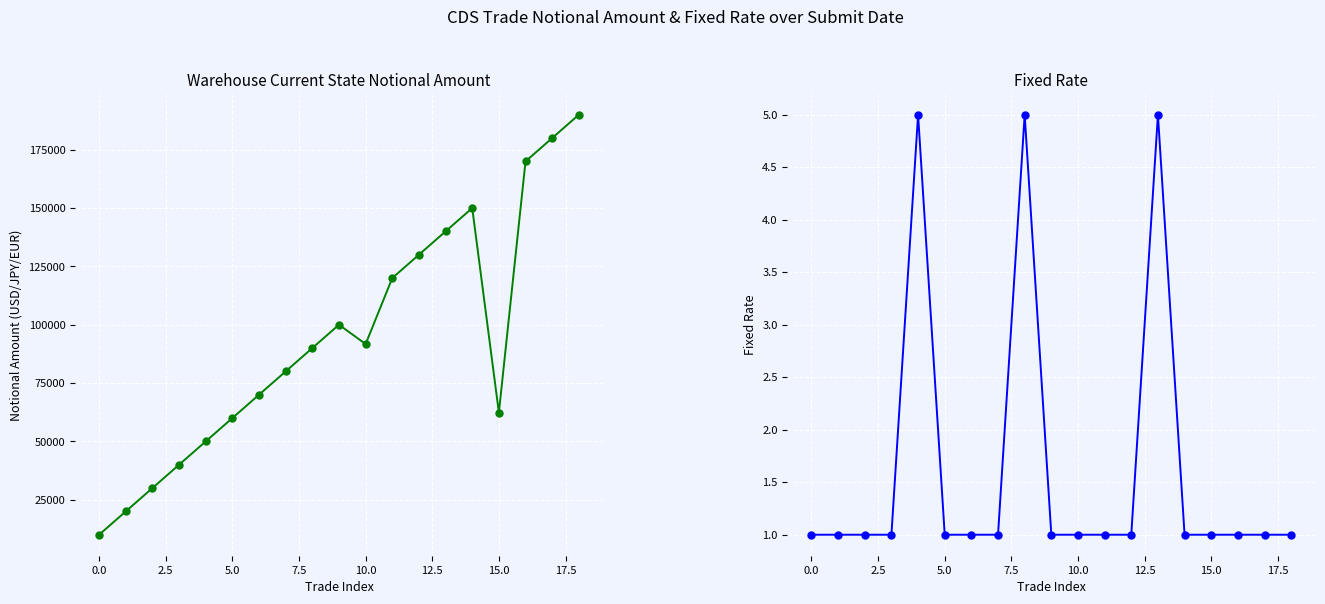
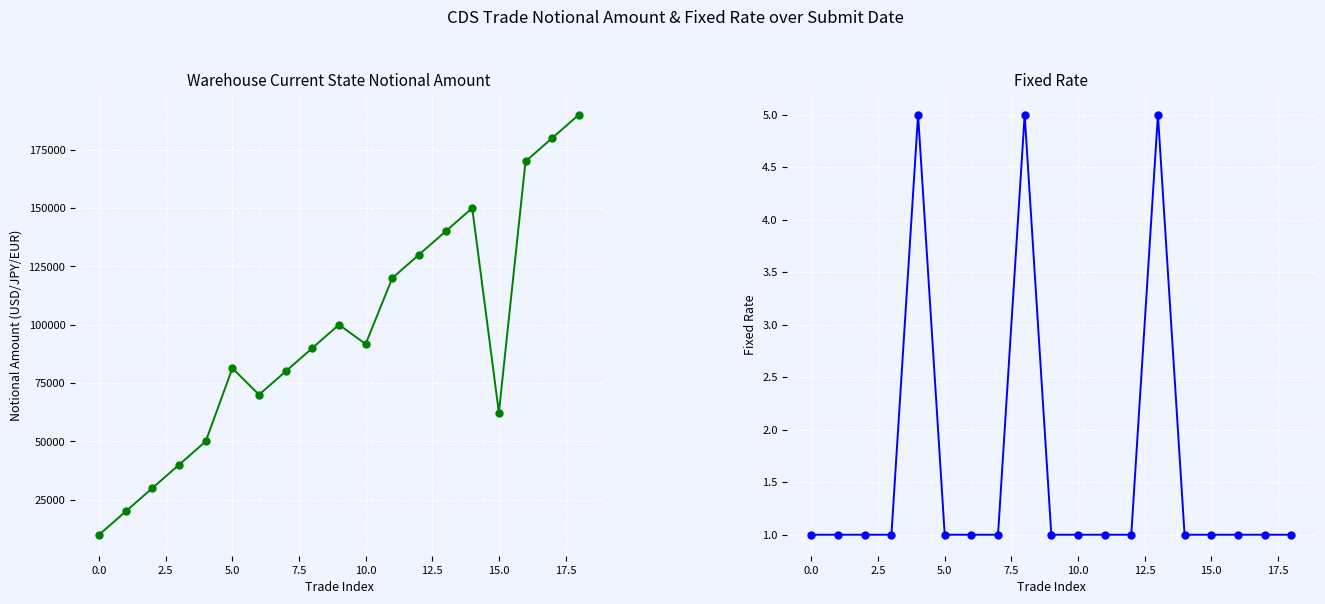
Warehouse Current State Notional Amount, 5.0: 60000 -> 81000
